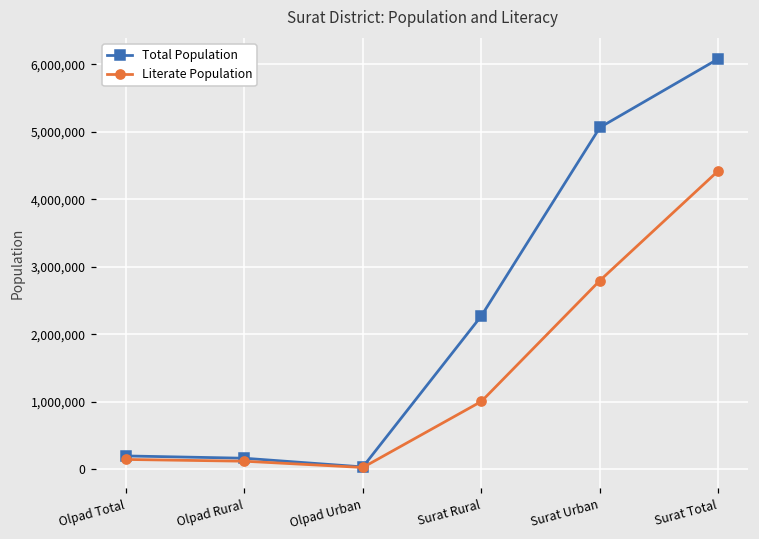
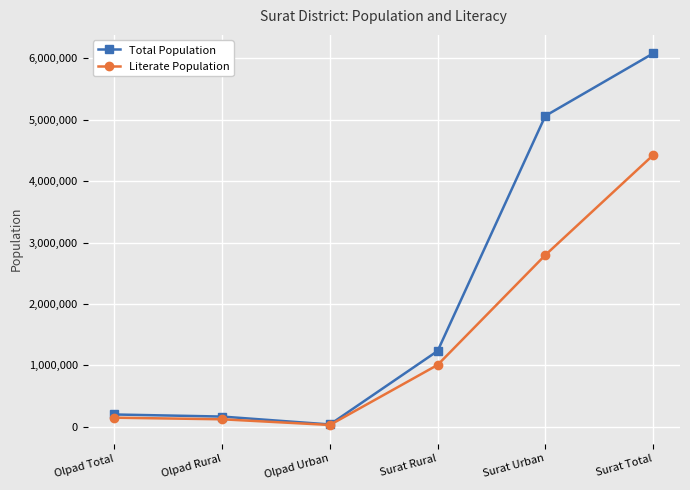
Total Population, Surat Rural: 2,300,000 -> 1,200,000
